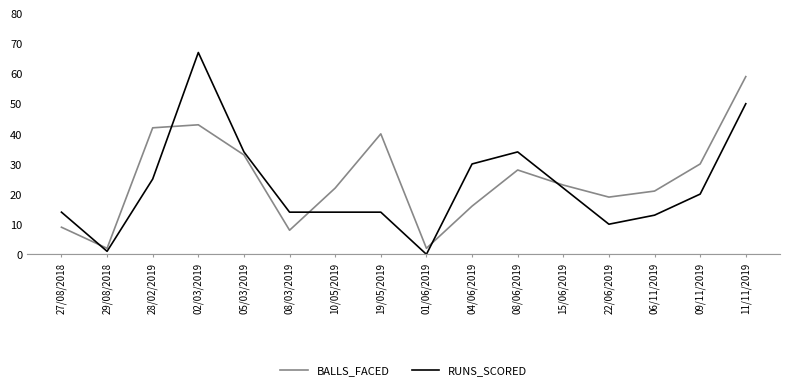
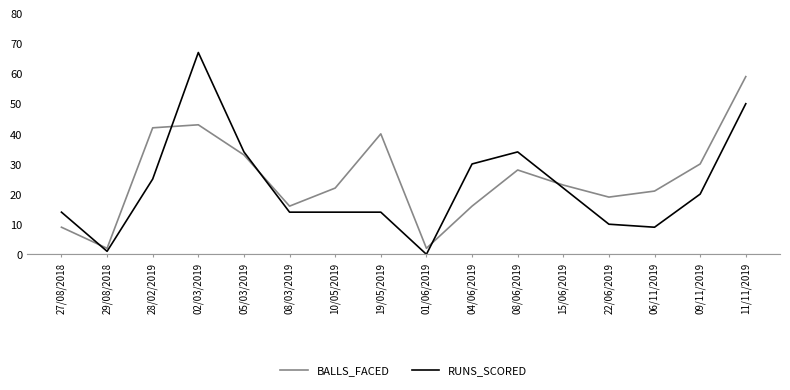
BALLS_FACED, 08/03/2019: 8 -> 16
RUNS_SCORED, 06/11/2019: 13 -> 9
